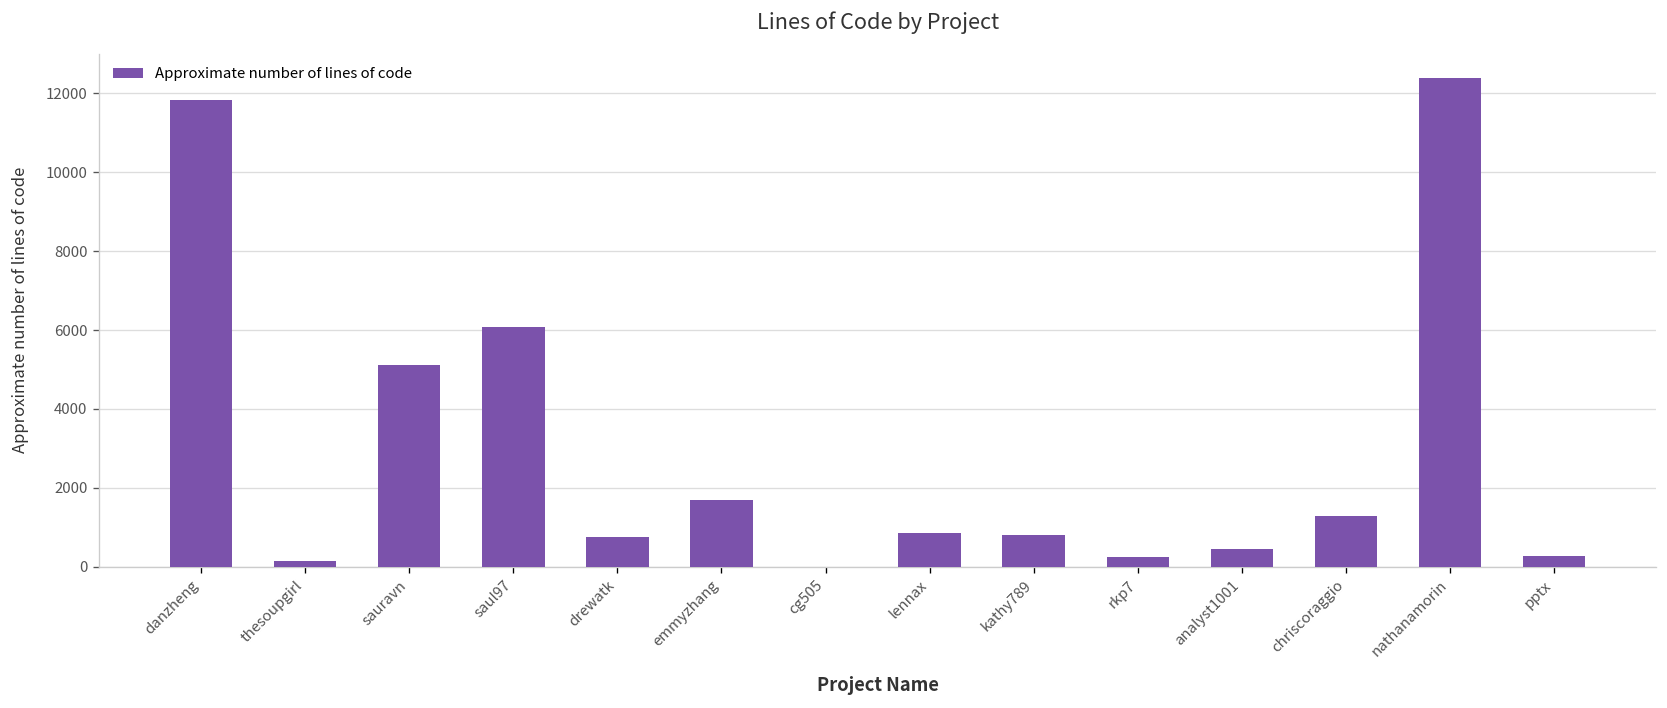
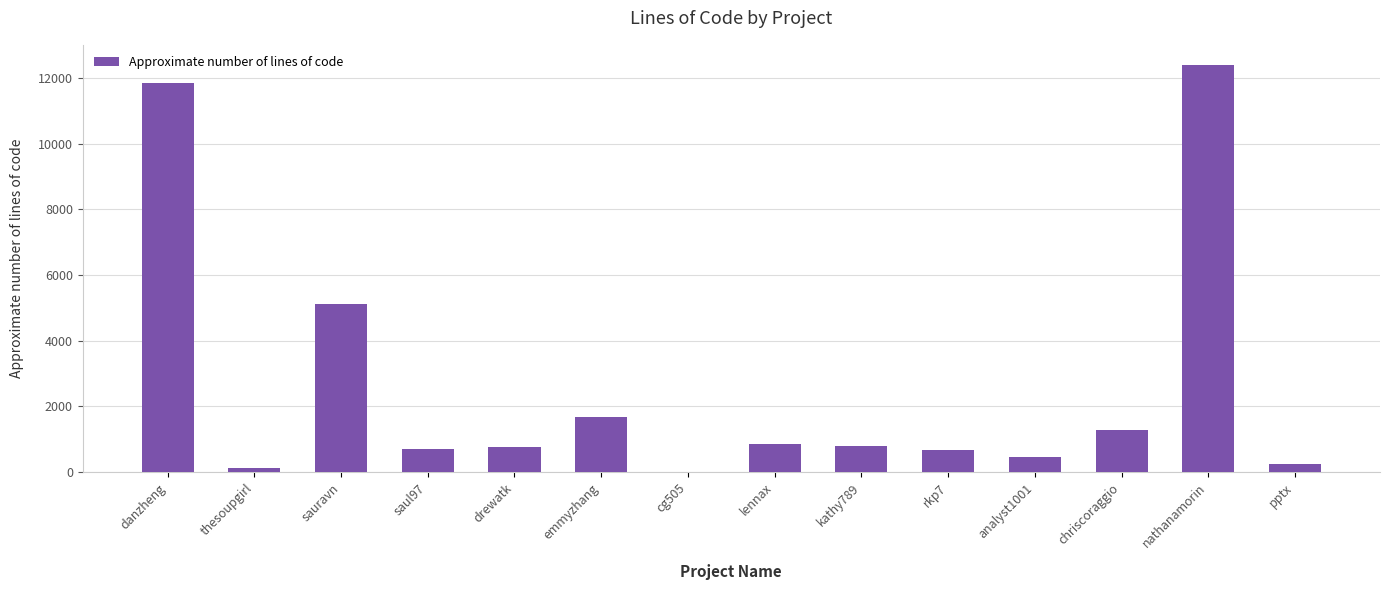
saul97: 6100 -> 700
rkp7: 300 -> 700
